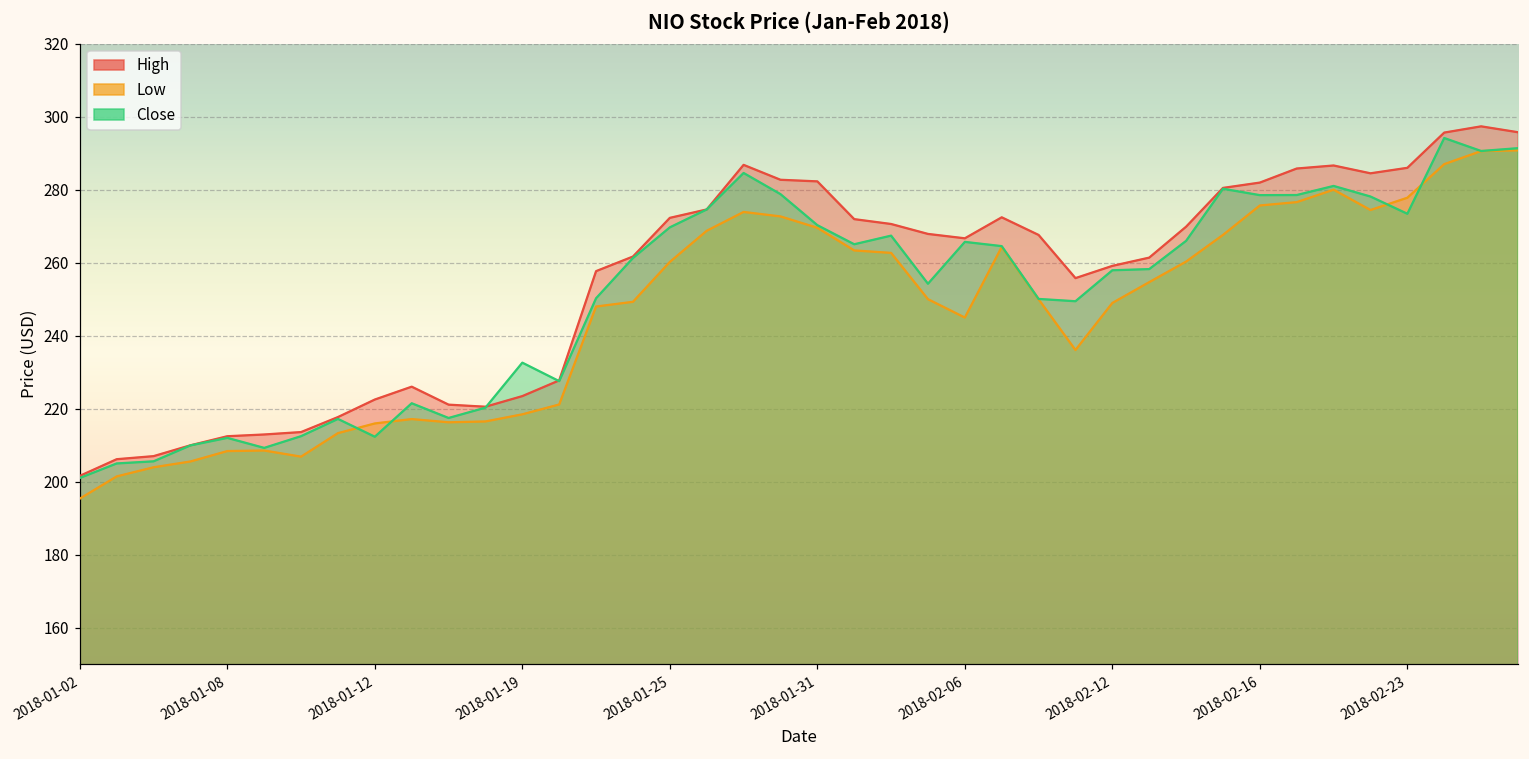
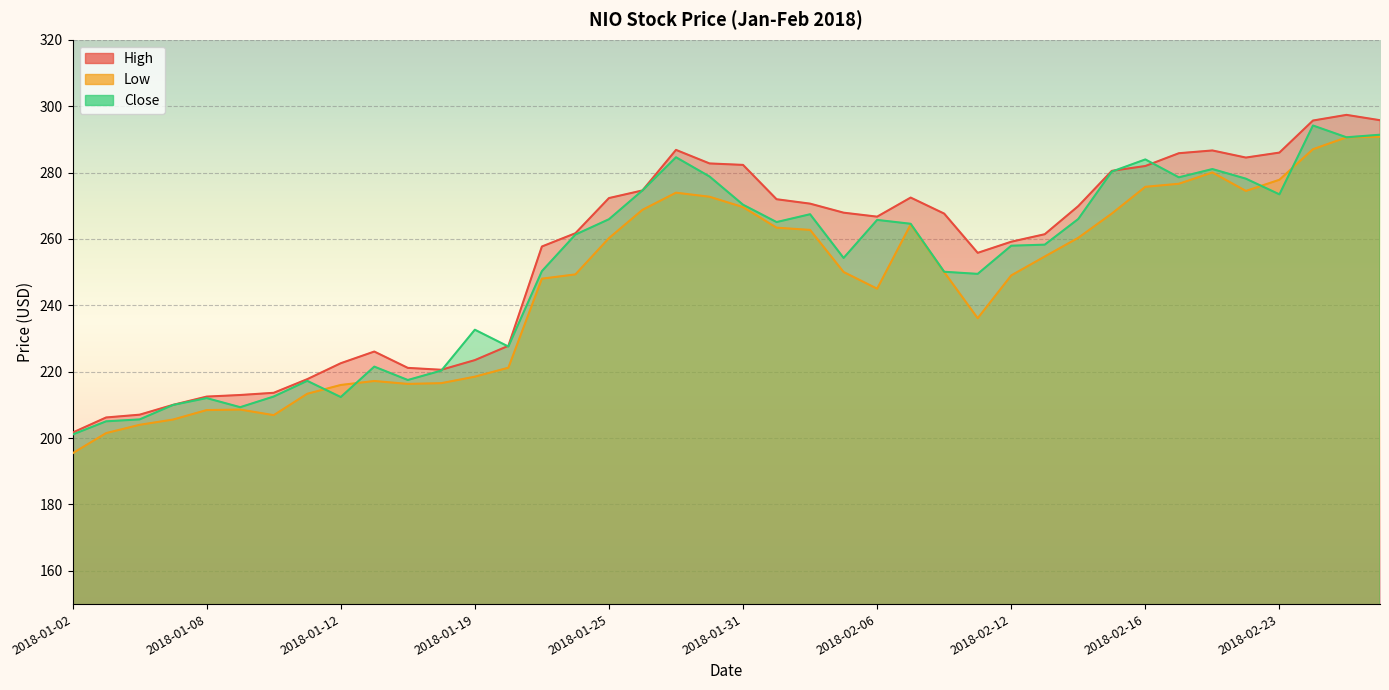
Close, 2018-01-25: 270 -> 266
Close, 2018-02-16: 279 -> 284
